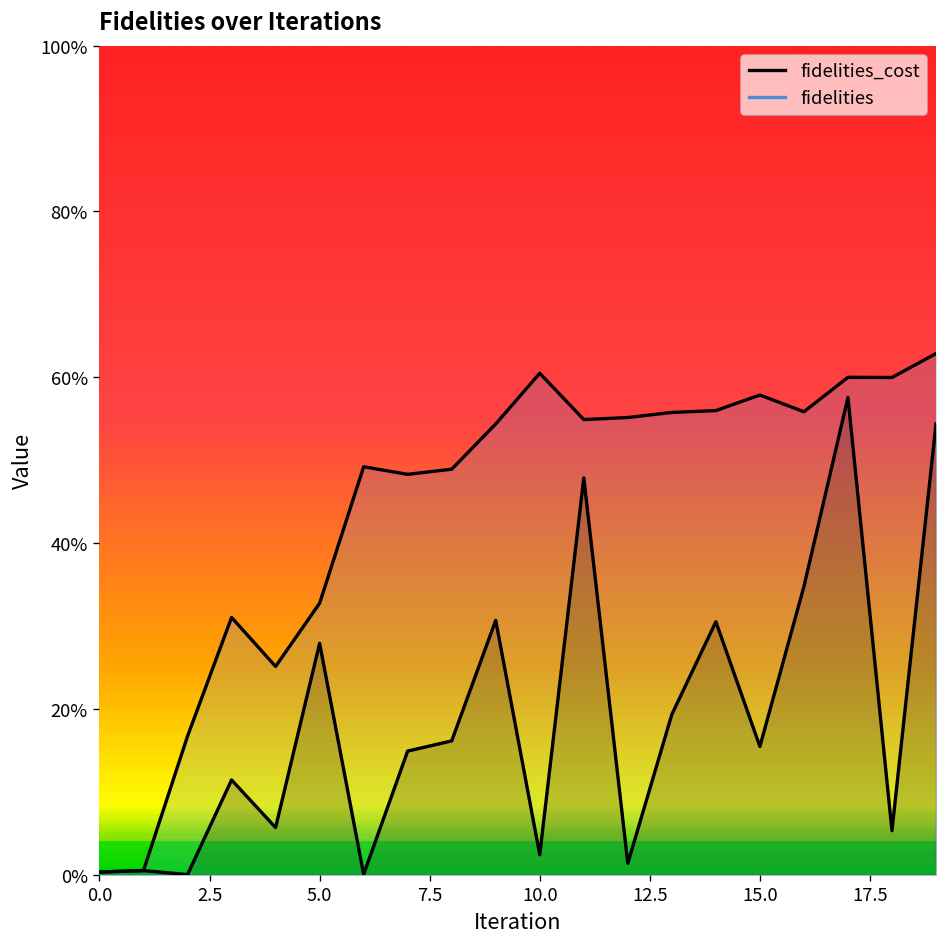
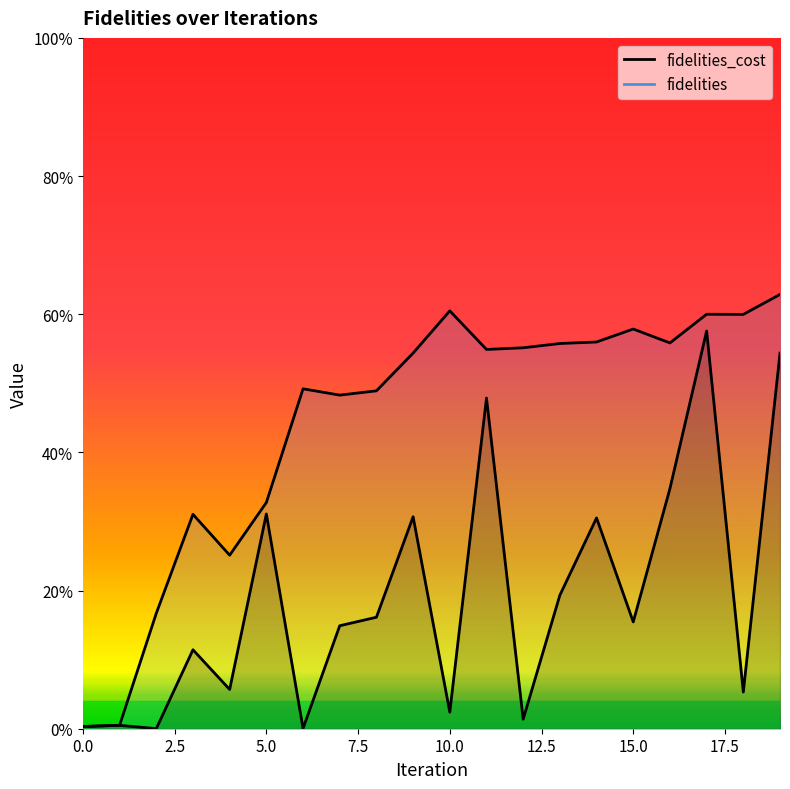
fidelities_cost, 5.0: 28% -> 31%
